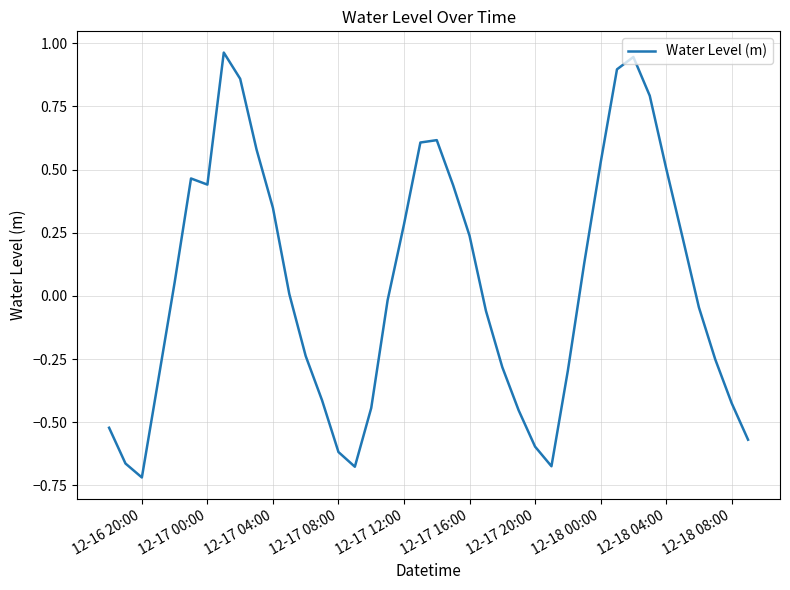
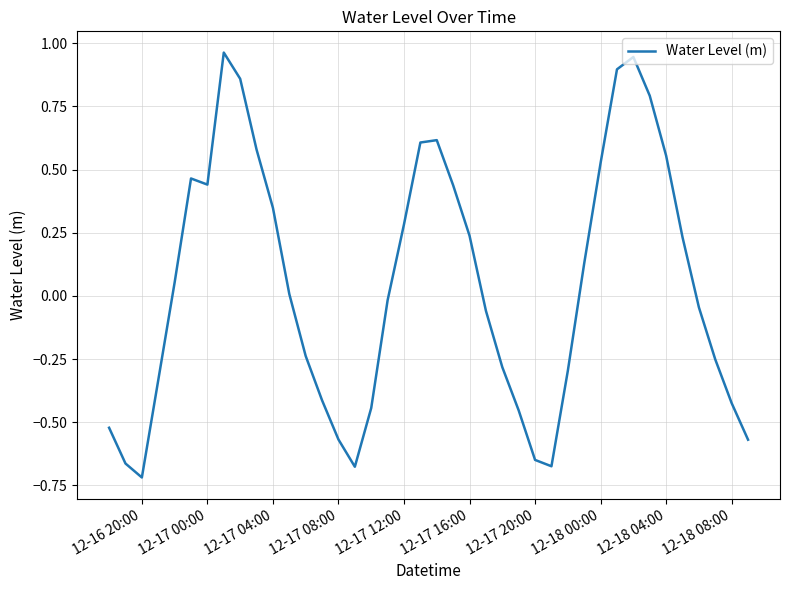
12-17 08:00: -0.62 -> -0.57
12-17 20:00: -0.60 -> -0.65
12-18 04:00: 0.51 -> 0.55
